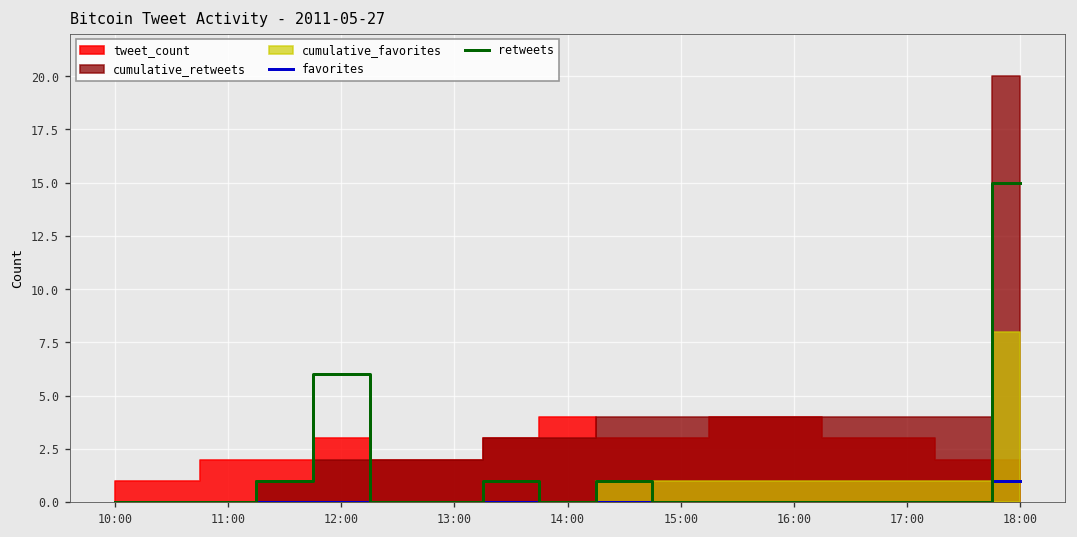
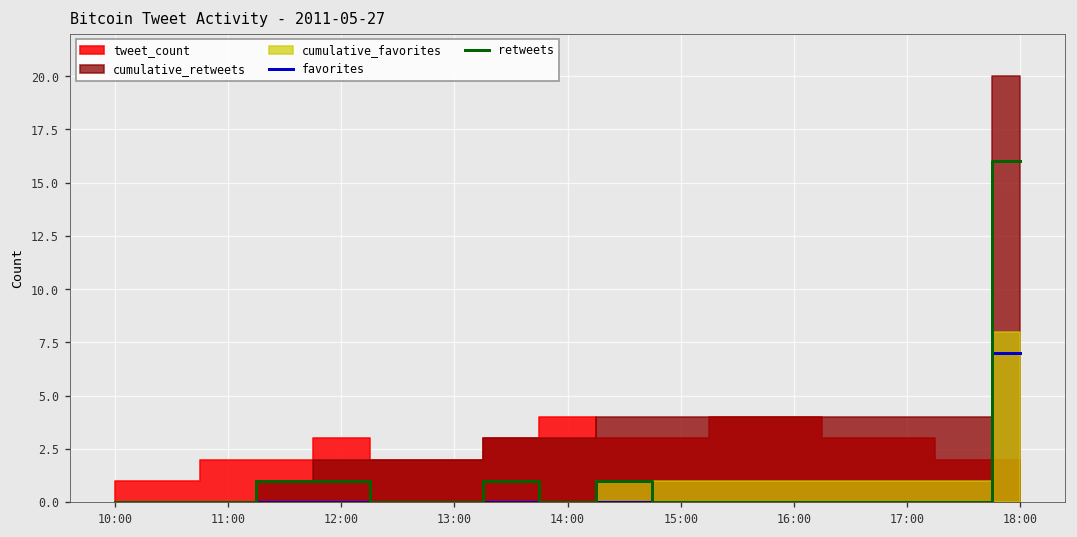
retweets, 12:00: 6 -> 1
favorites, 18:00: 1 -> 7
retweets, 18:00: 15 -> 16
